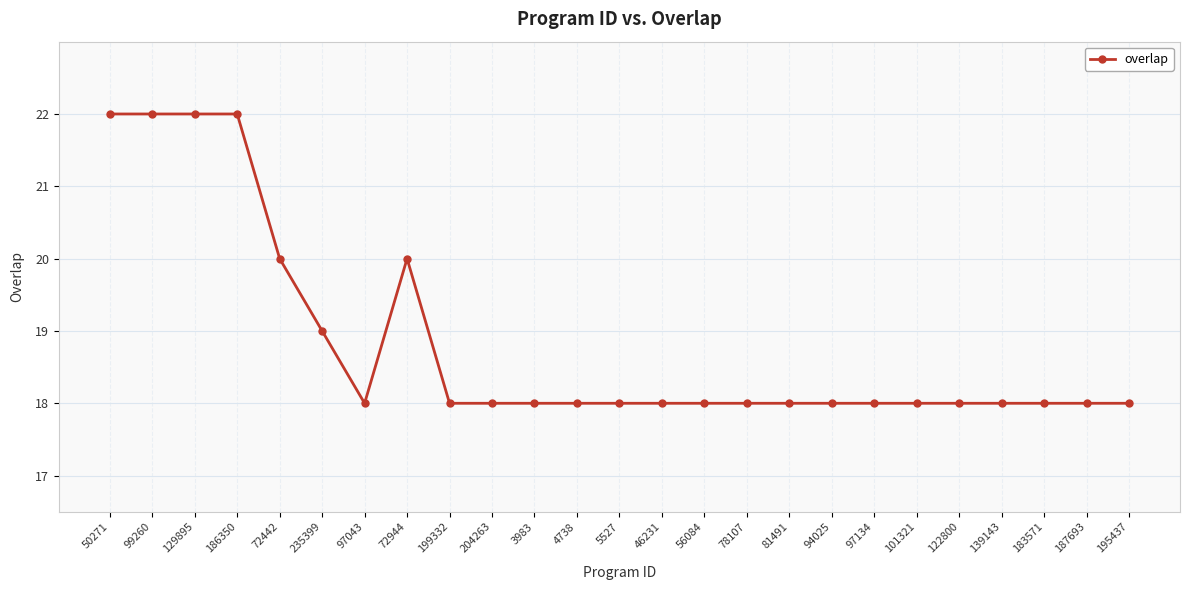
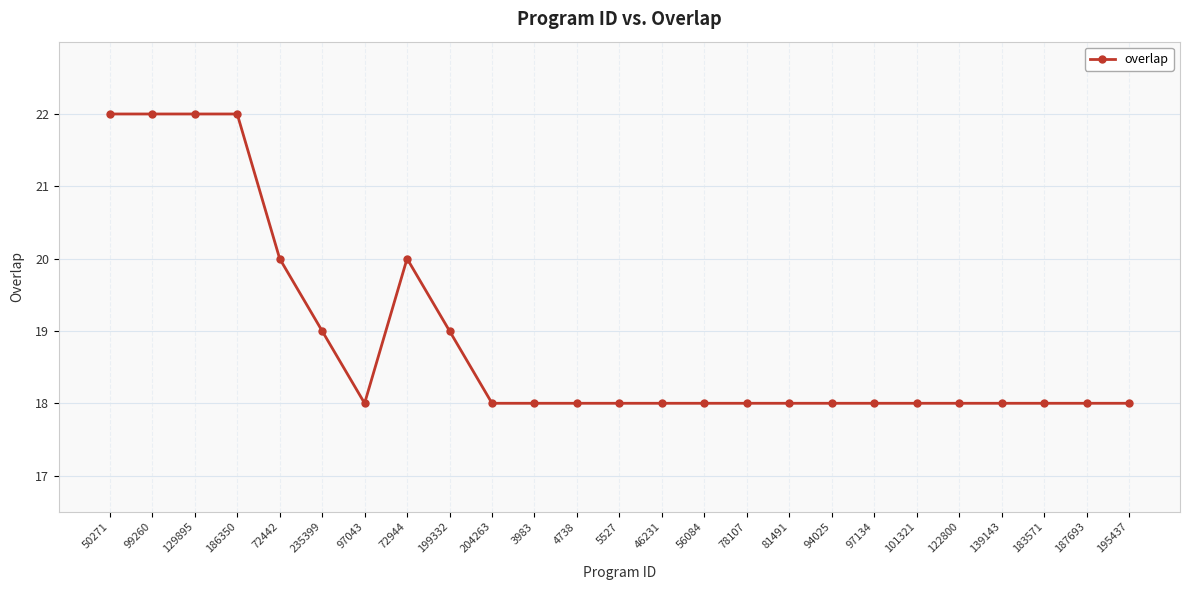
199332: 18 -> 19
